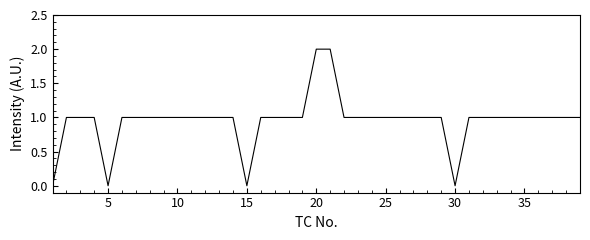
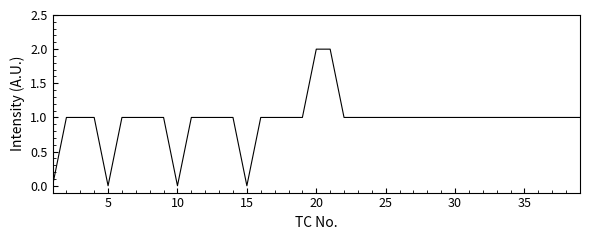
10: 1 -> 0
30: 0 -> 1
